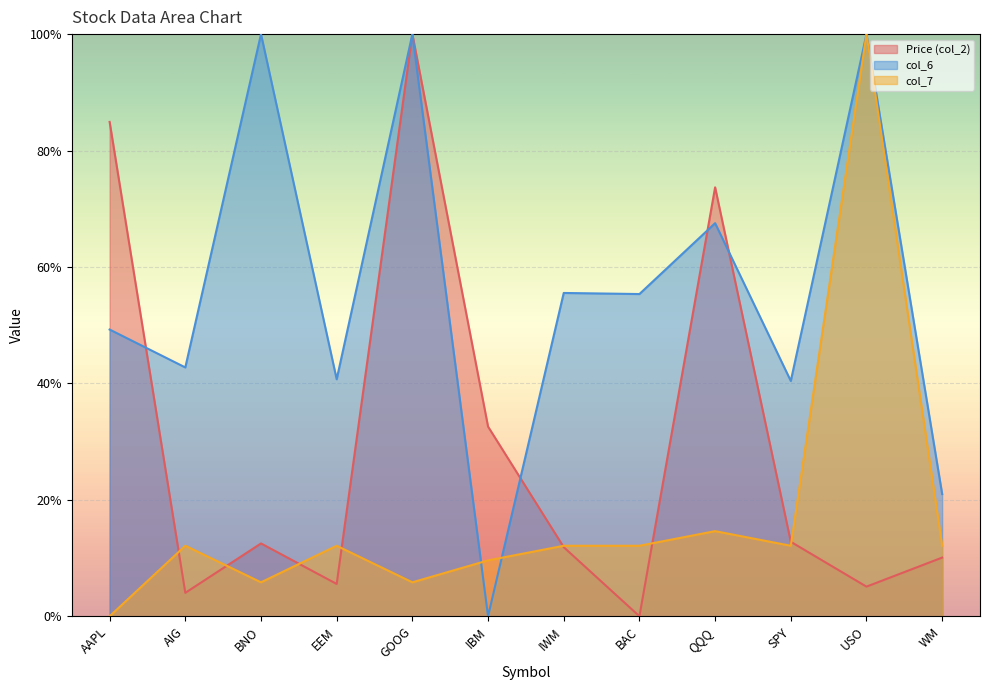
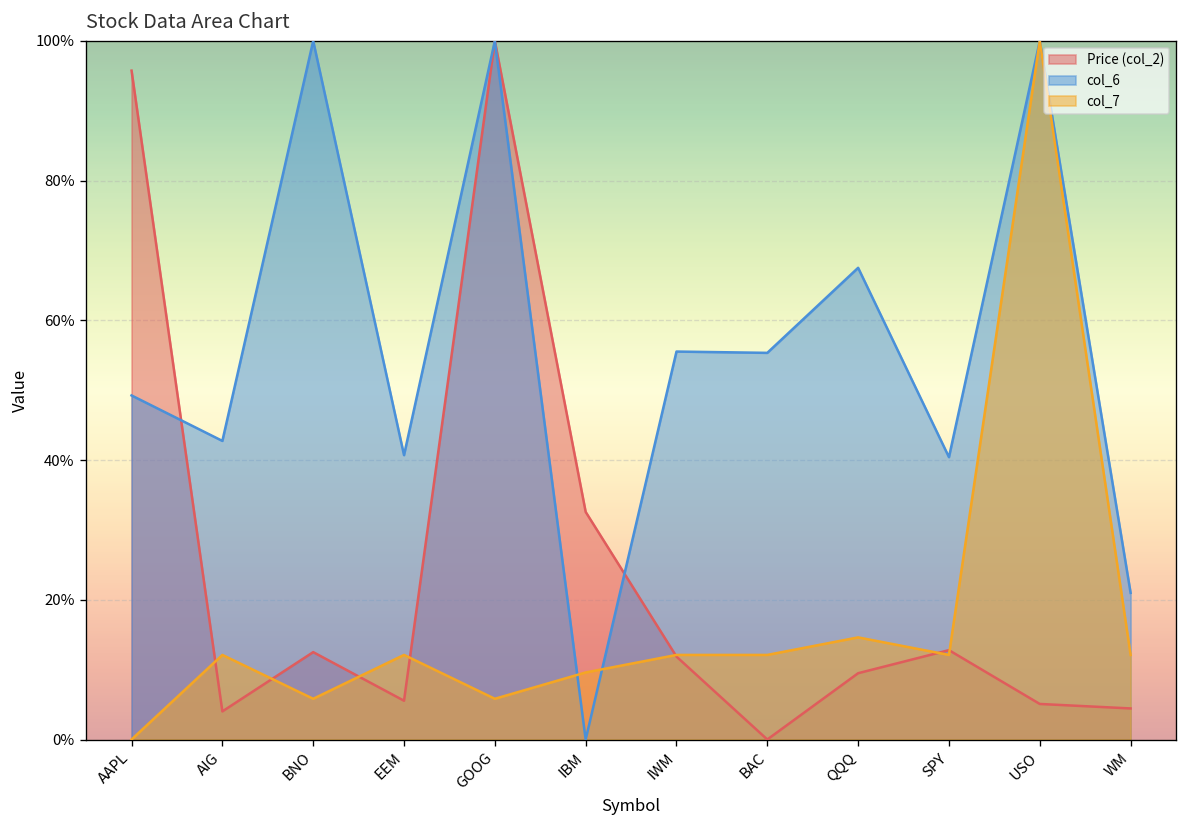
Price (col_2), AAPL: 85% -> 96%
Price (col_2), QQQ: 74% -> 9%
Price (col_2), WM: 10% -> 4%
